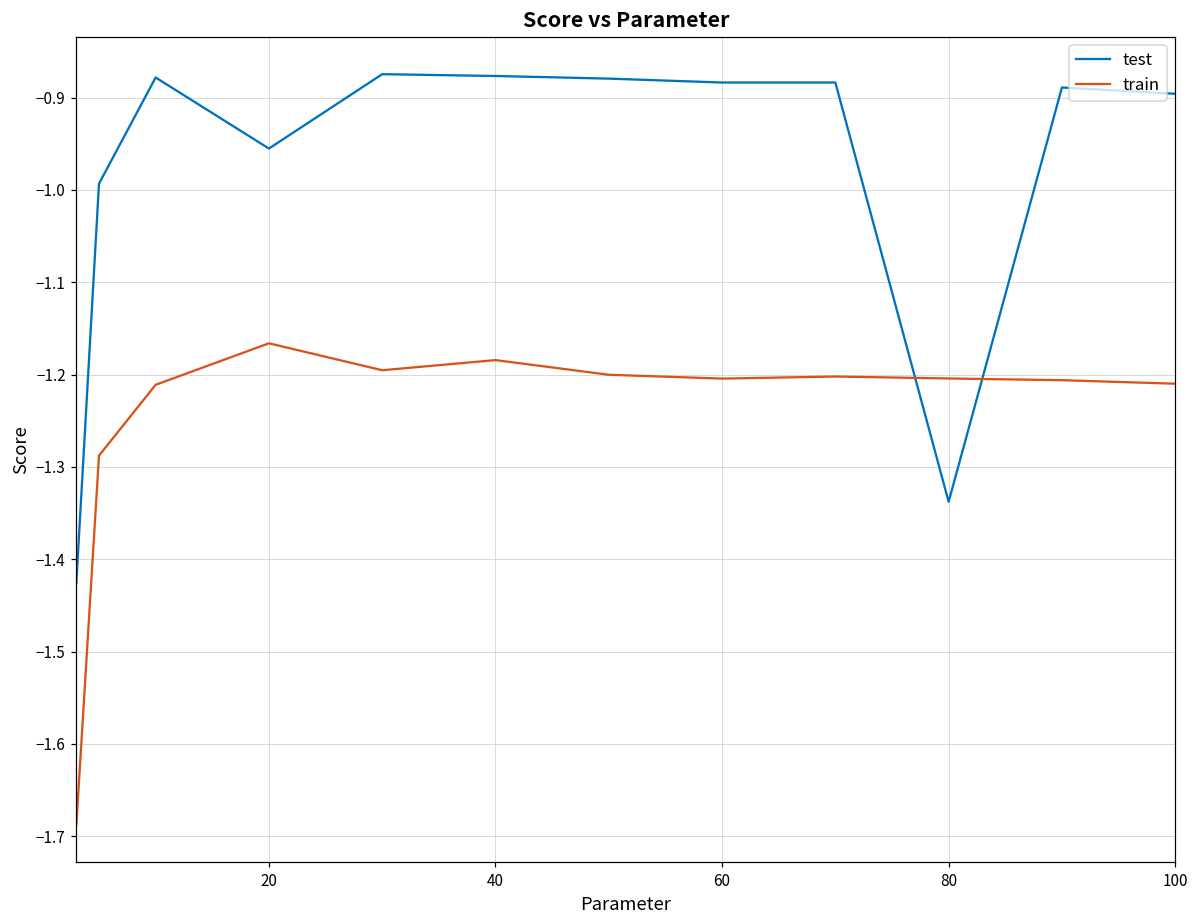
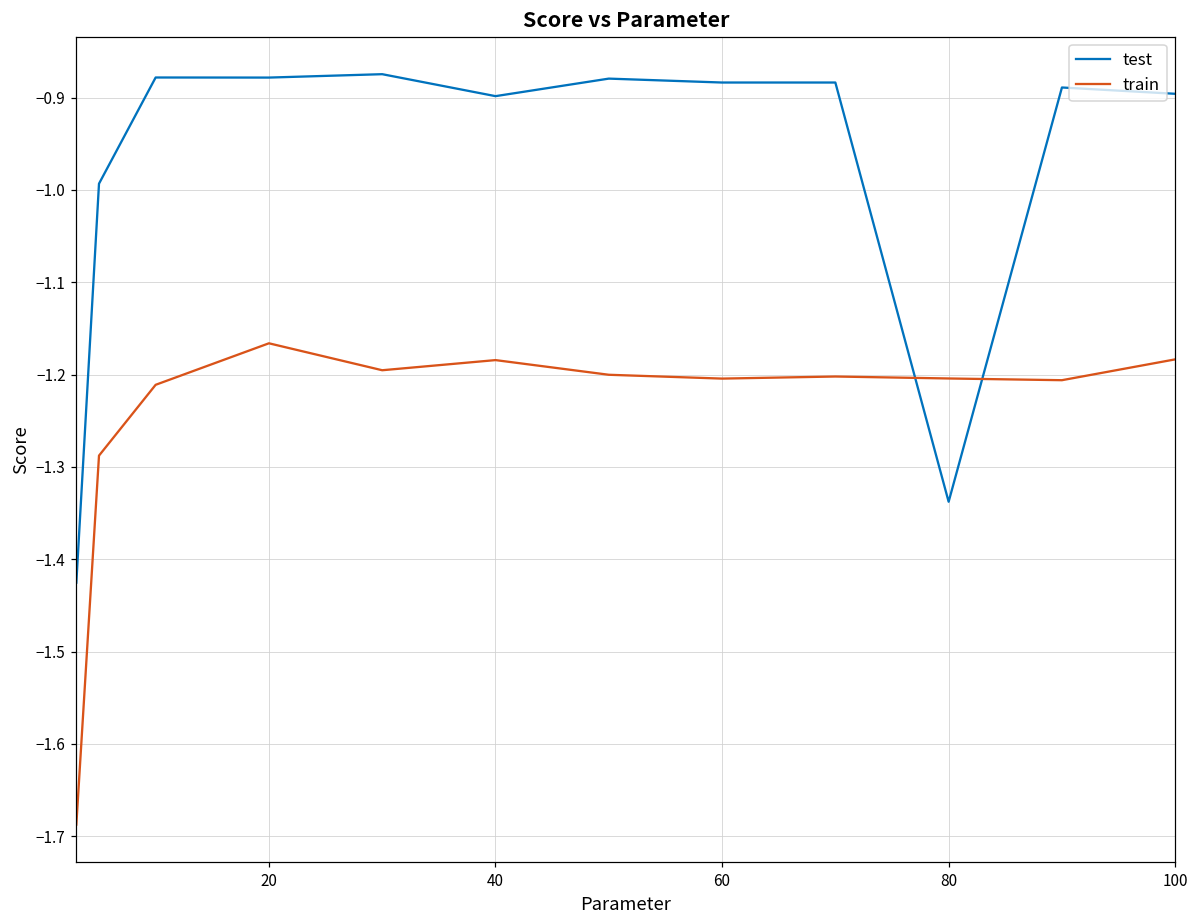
test, 20: -0.96 -> -0.88
test, 40: -0.88 -> -0.90
train, 100: -1.21 -> -1.18
